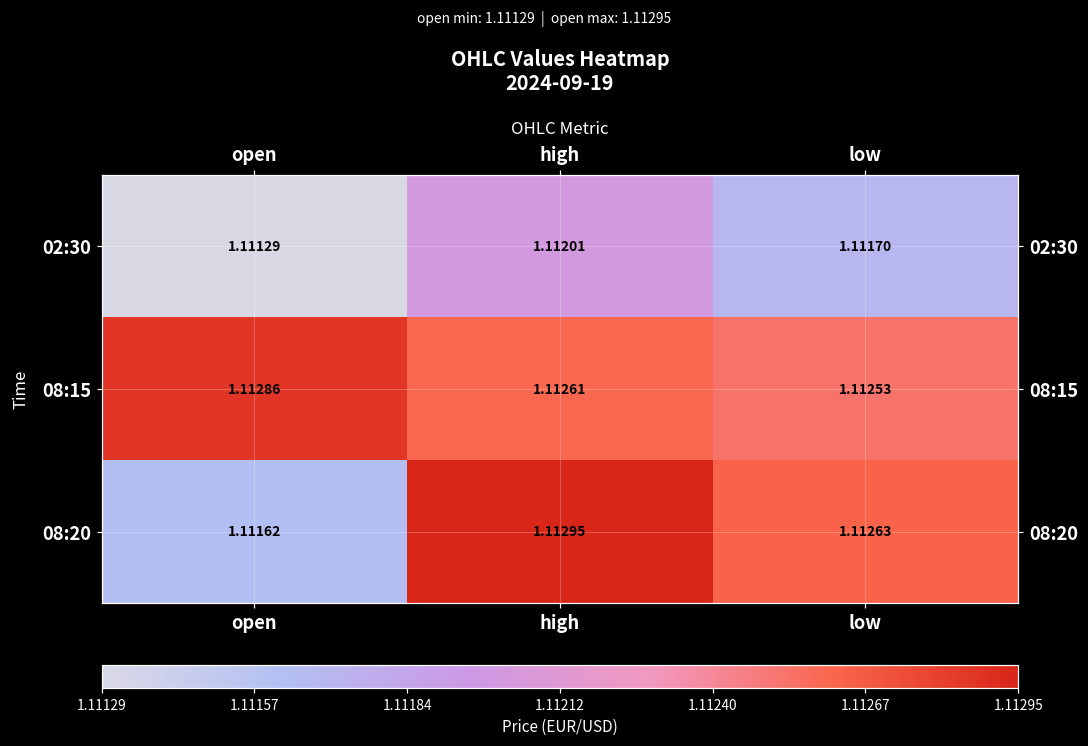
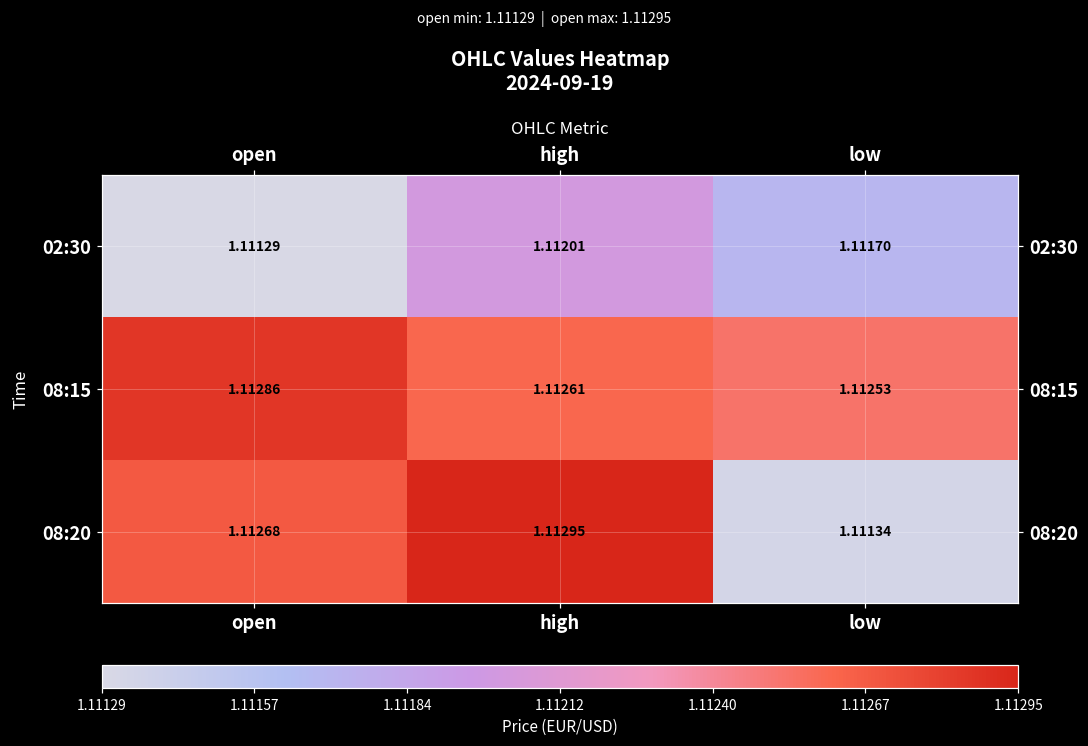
08:20, open: 1.11162 -> 1.11268
08:20, low: 1.11263 -> 1.11134
